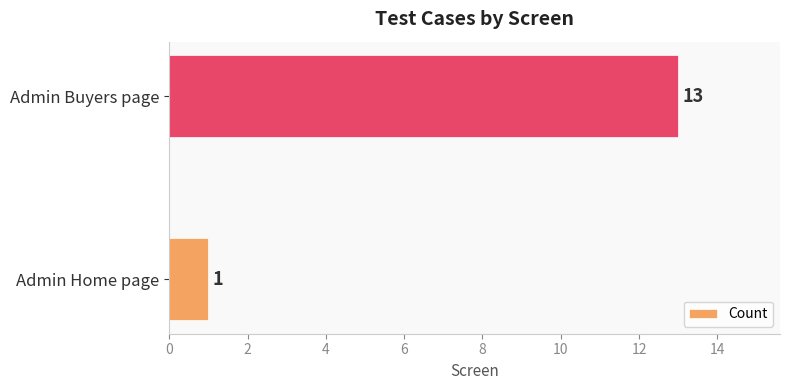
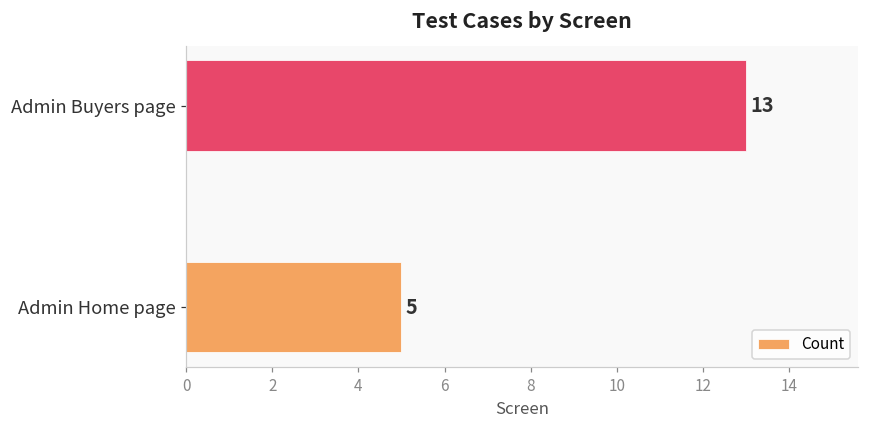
Admin Home page: 1 -> 5
